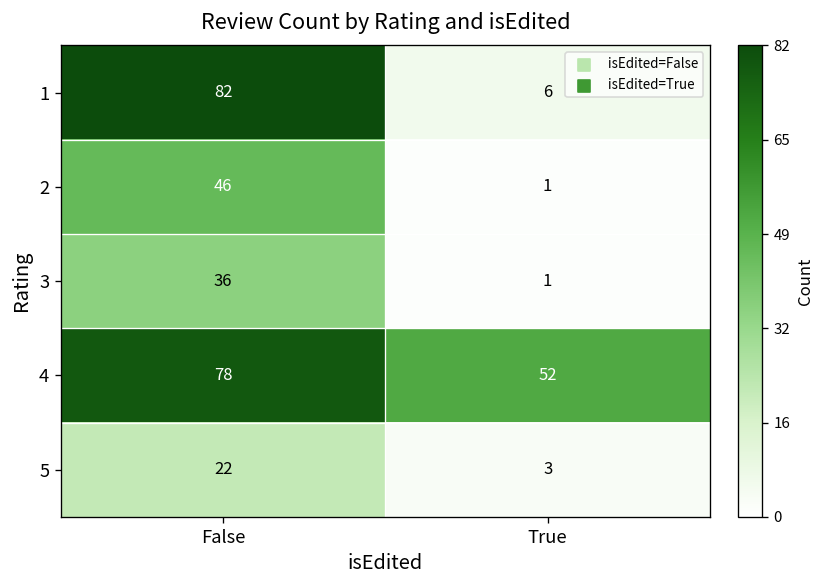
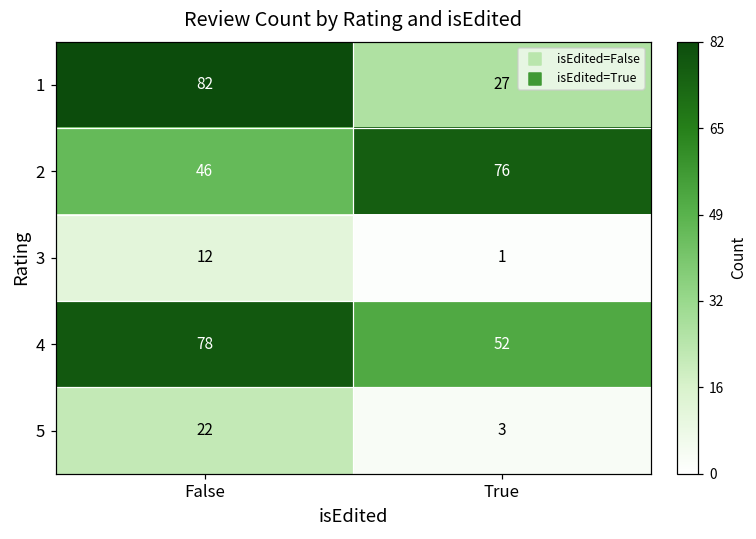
1, True: 6 -> 27
2, True: 1 -> 76
3, False: 36 -> 12
